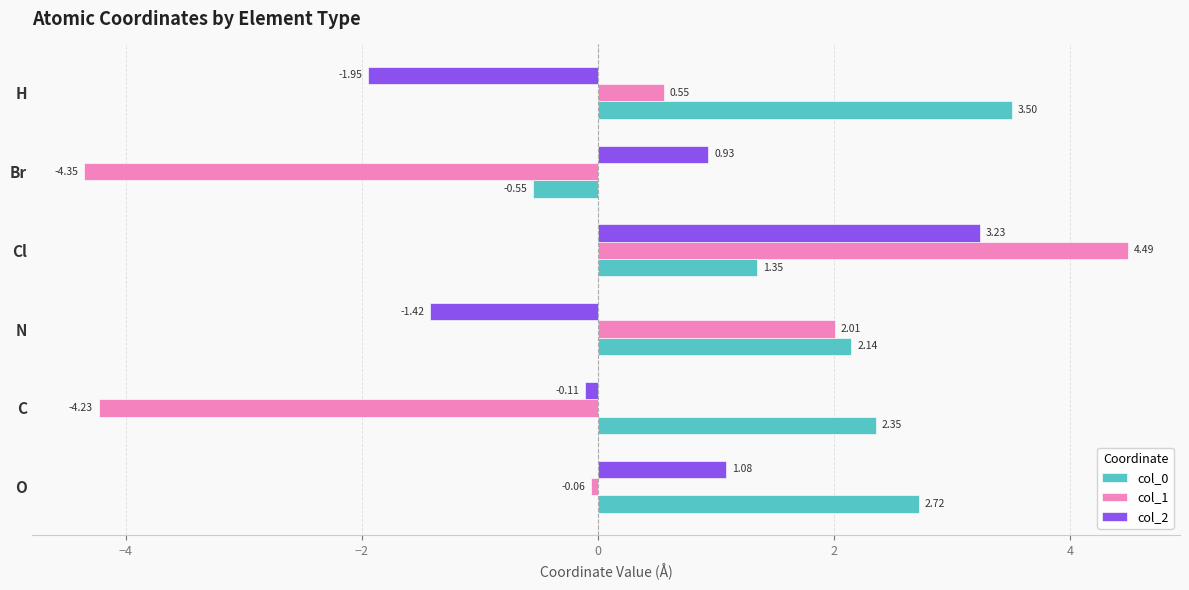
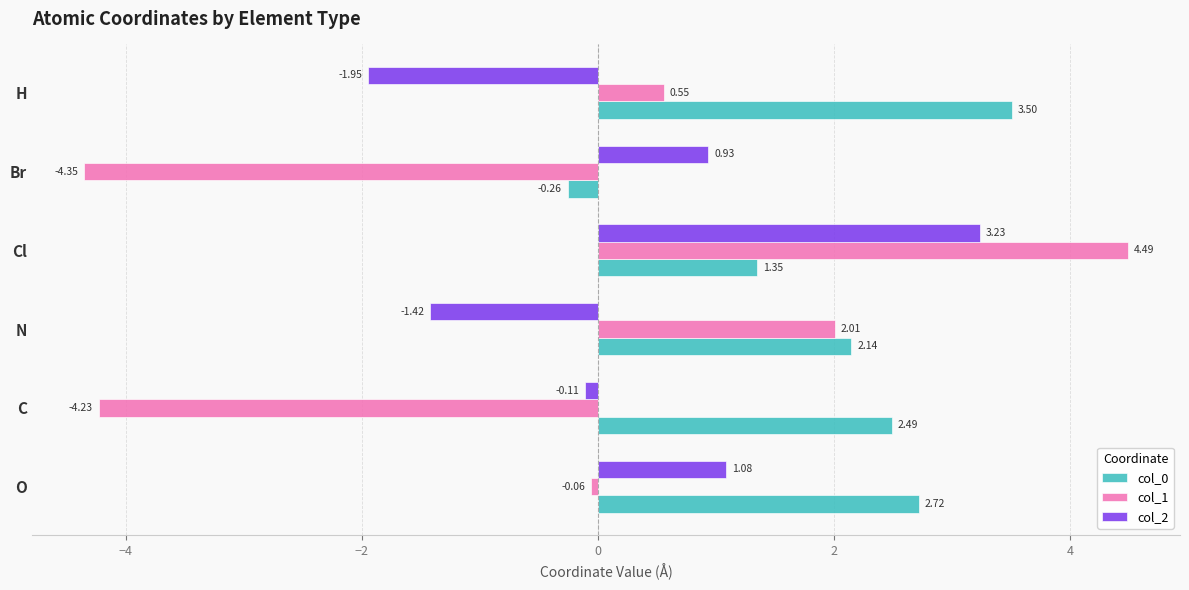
col_0, Br: -0.55 -> -0.26
col_0, C: 2.35 -> 2.49
